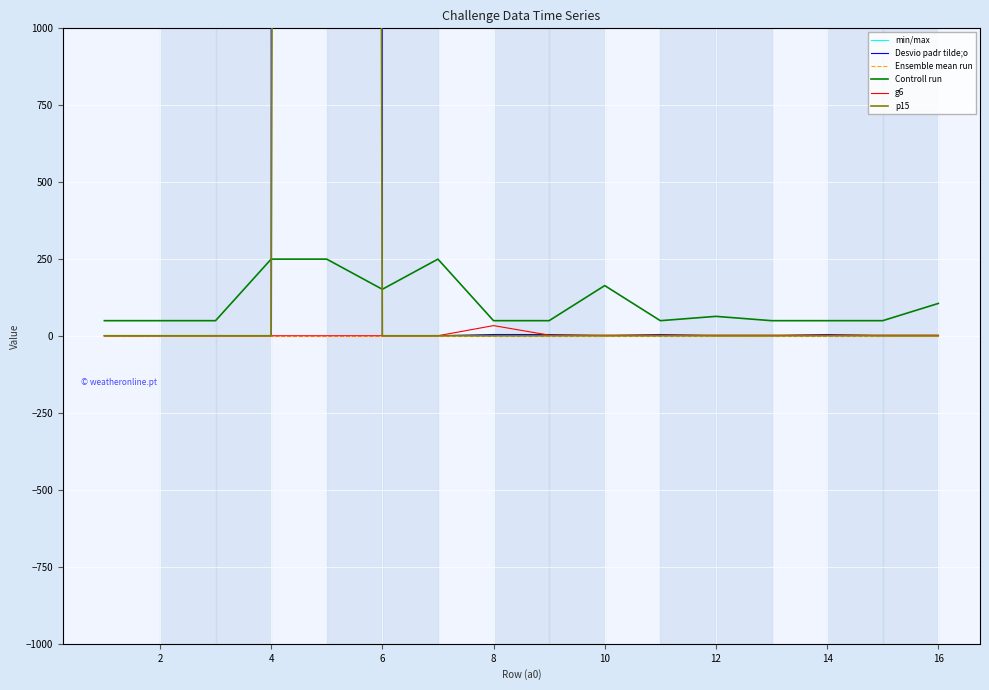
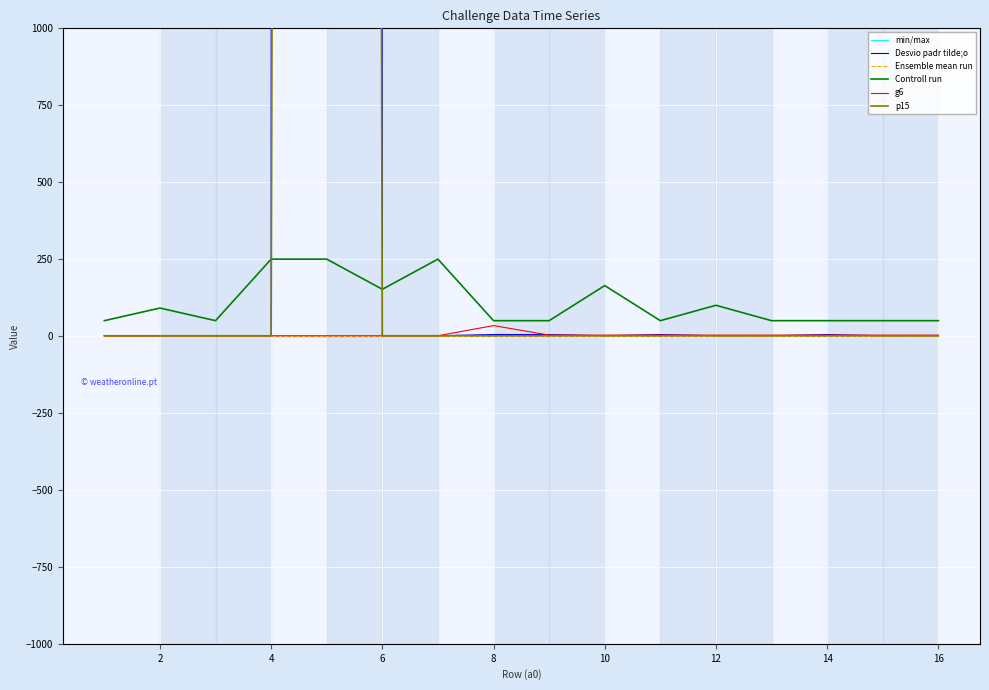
Controll run, 2: 50 -> 90
Controll run, 12: 60 -> 100
Controll run, 16: 110 -> 50
